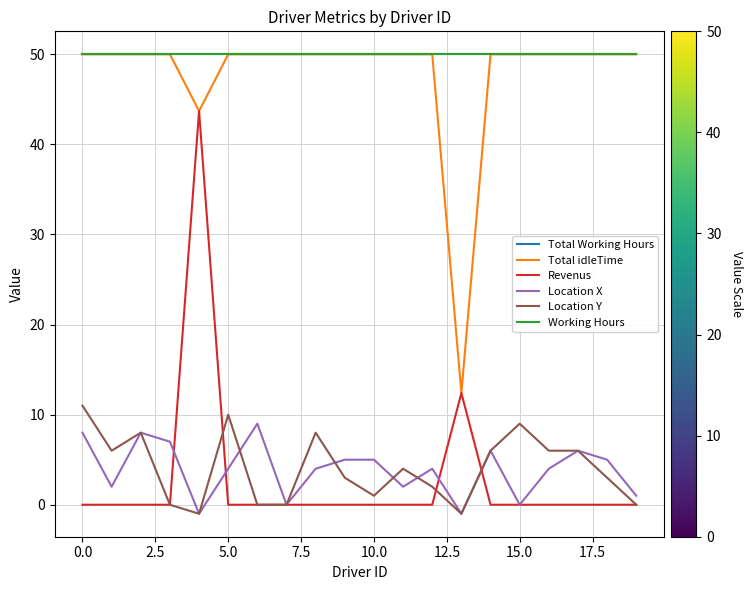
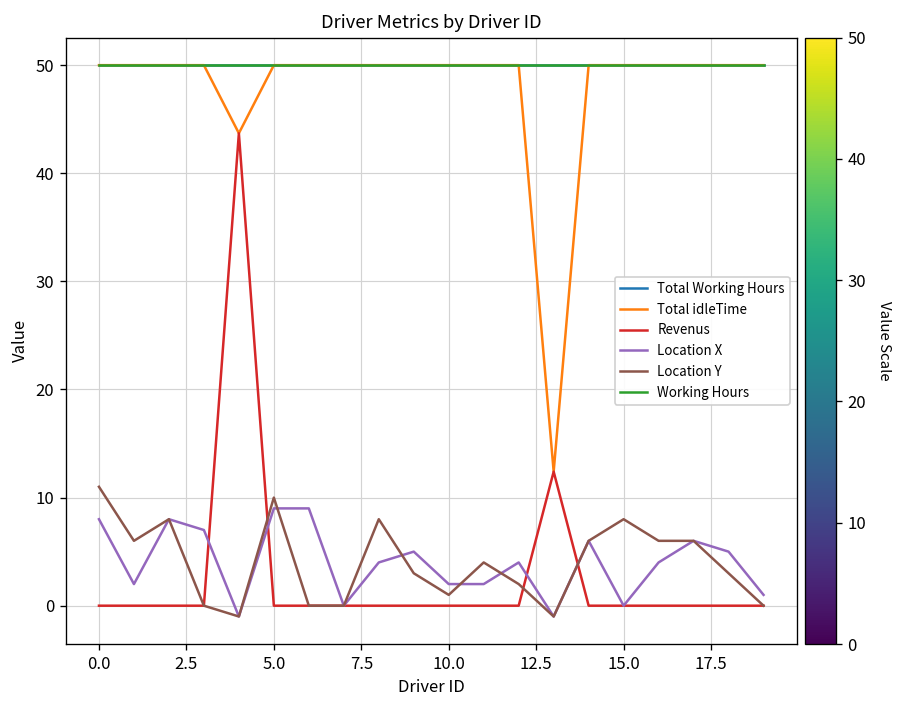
Location X, 5.0: 4 -> 9
Location X, 10.0: 5 -> 2
Location Y, 15.0: 9 -> 8
